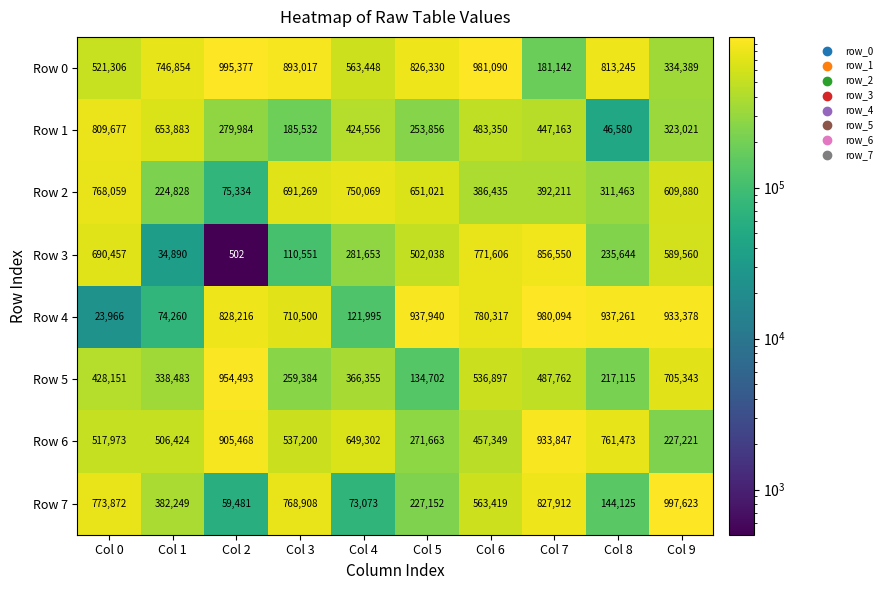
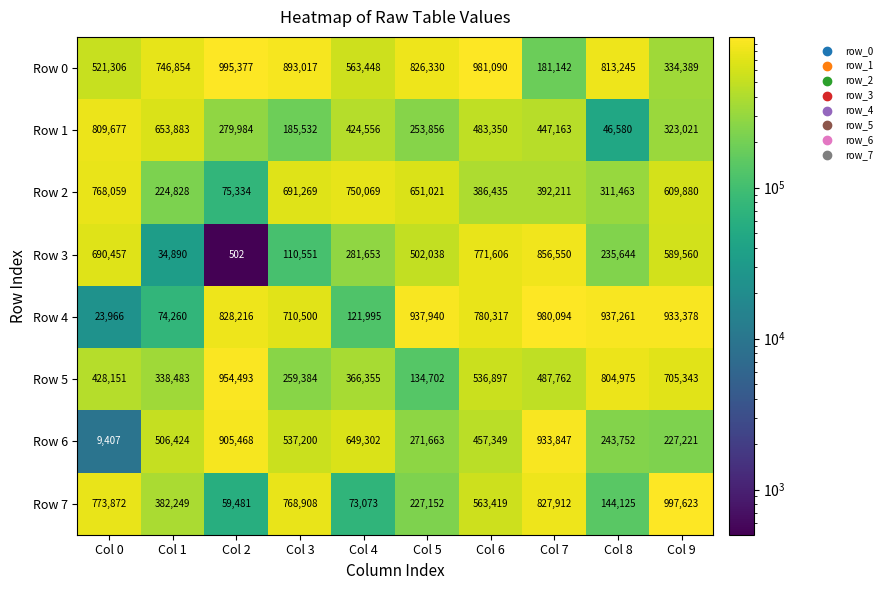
Row 5, Col 8: 217,115 -> 804,975
Row 6, Col 0: 517,973 -> 9,407
Row 6, Col 8: 761,473 -> 243,752
